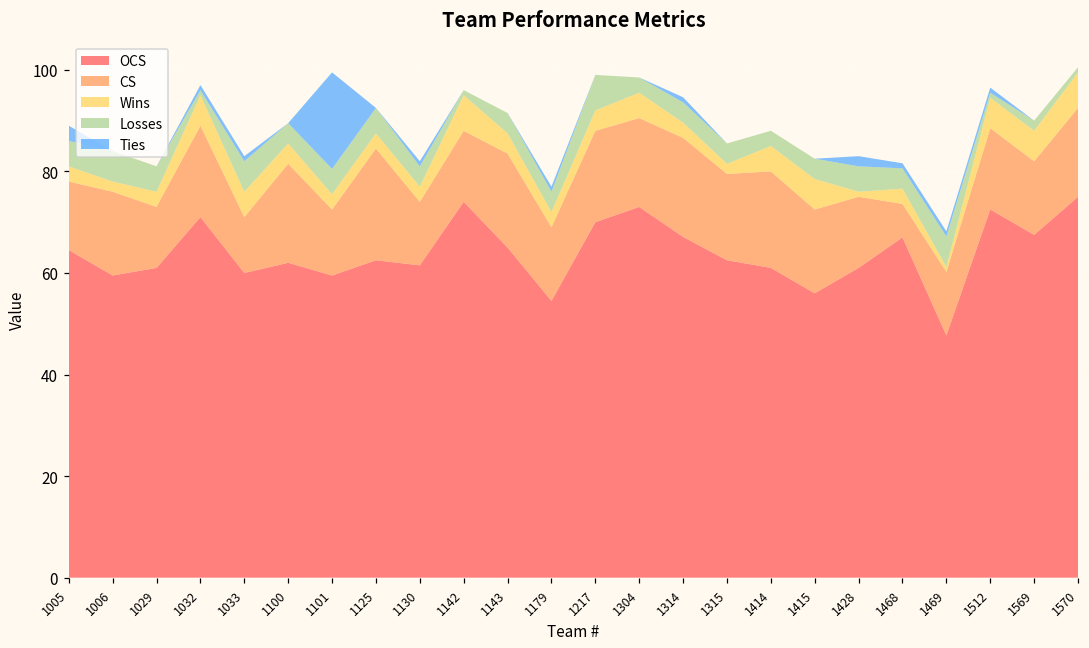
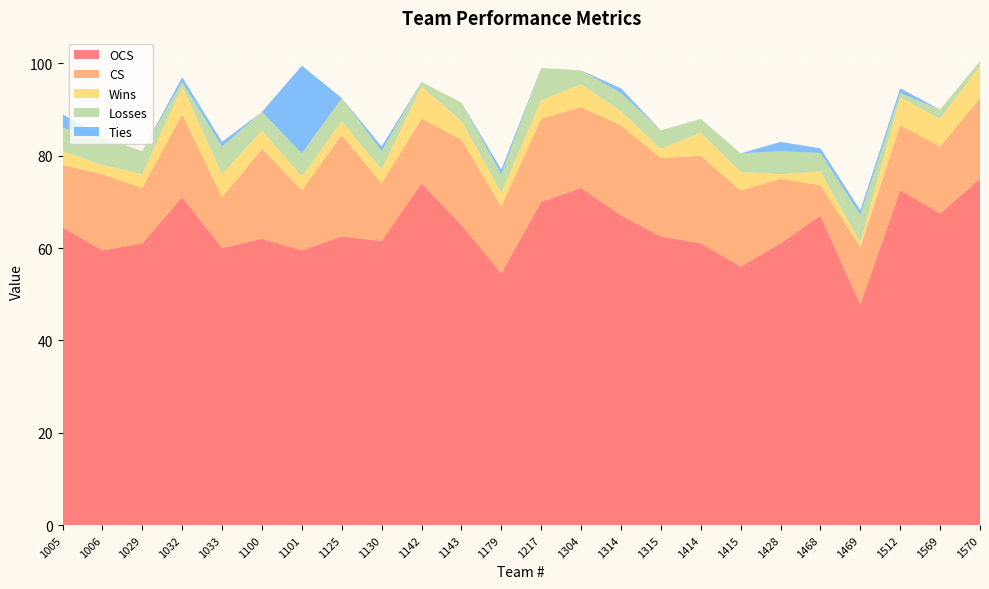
Wins, 1415: 6 -> 4
CS, 1512: 16 -> 14
